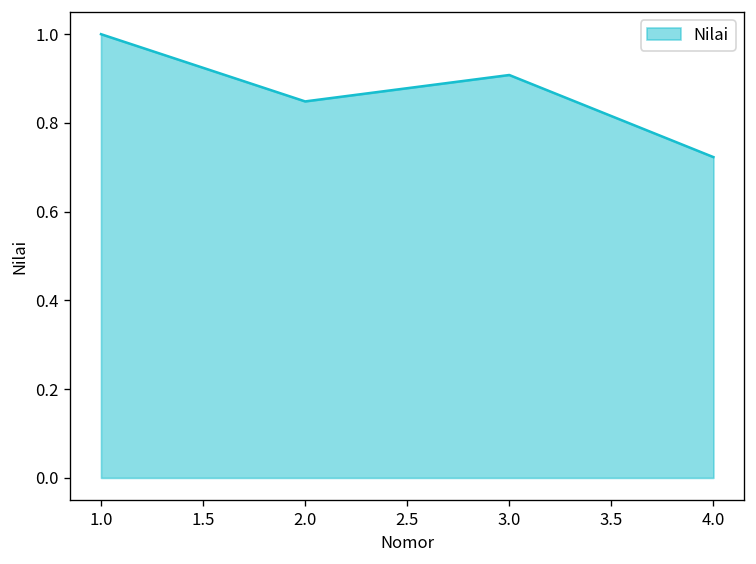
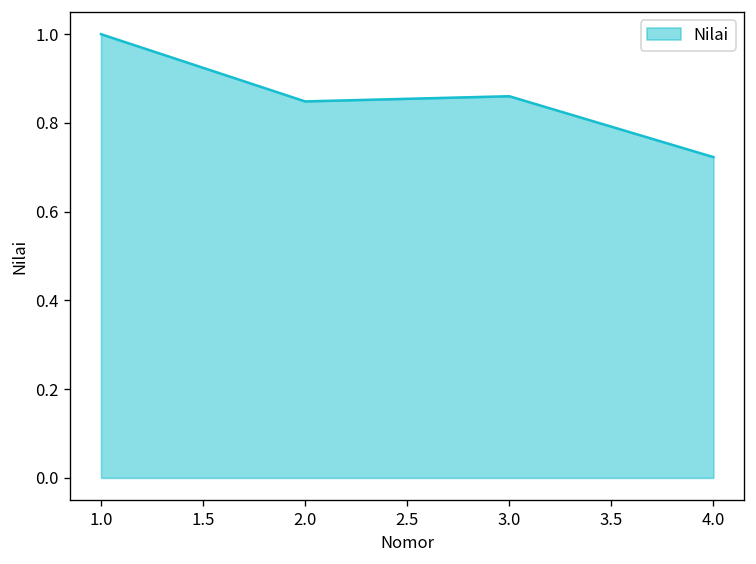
3.0: 0.91 -> 0.86
